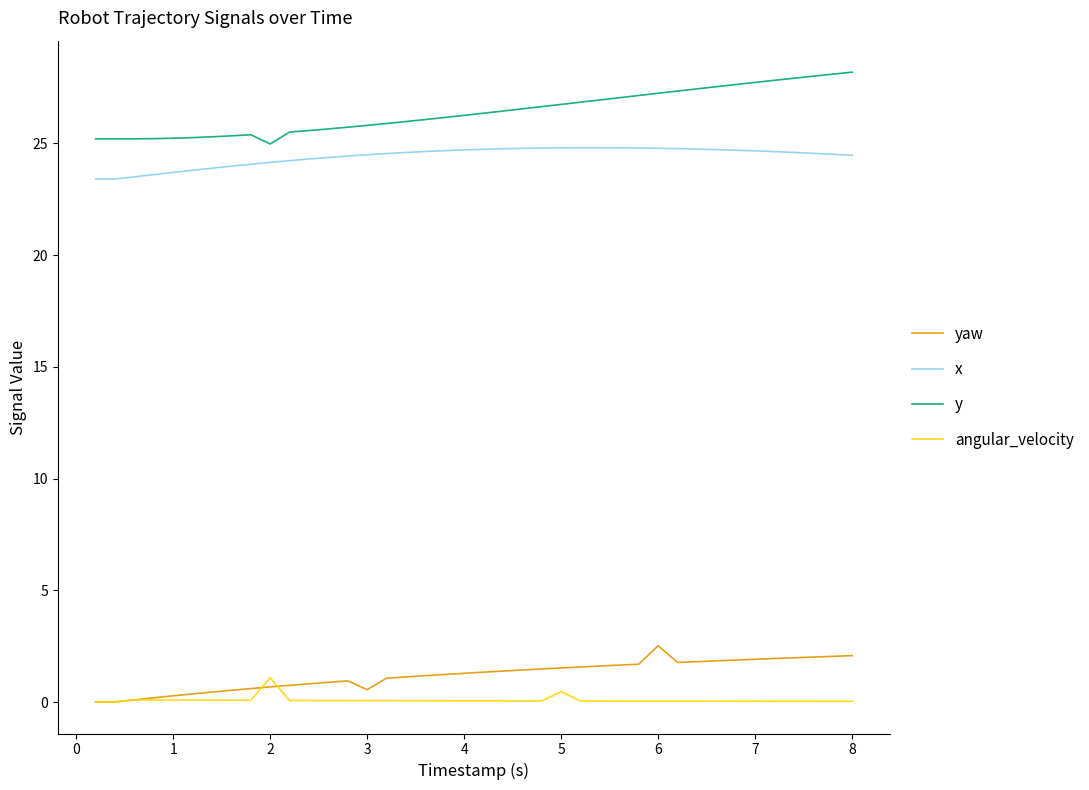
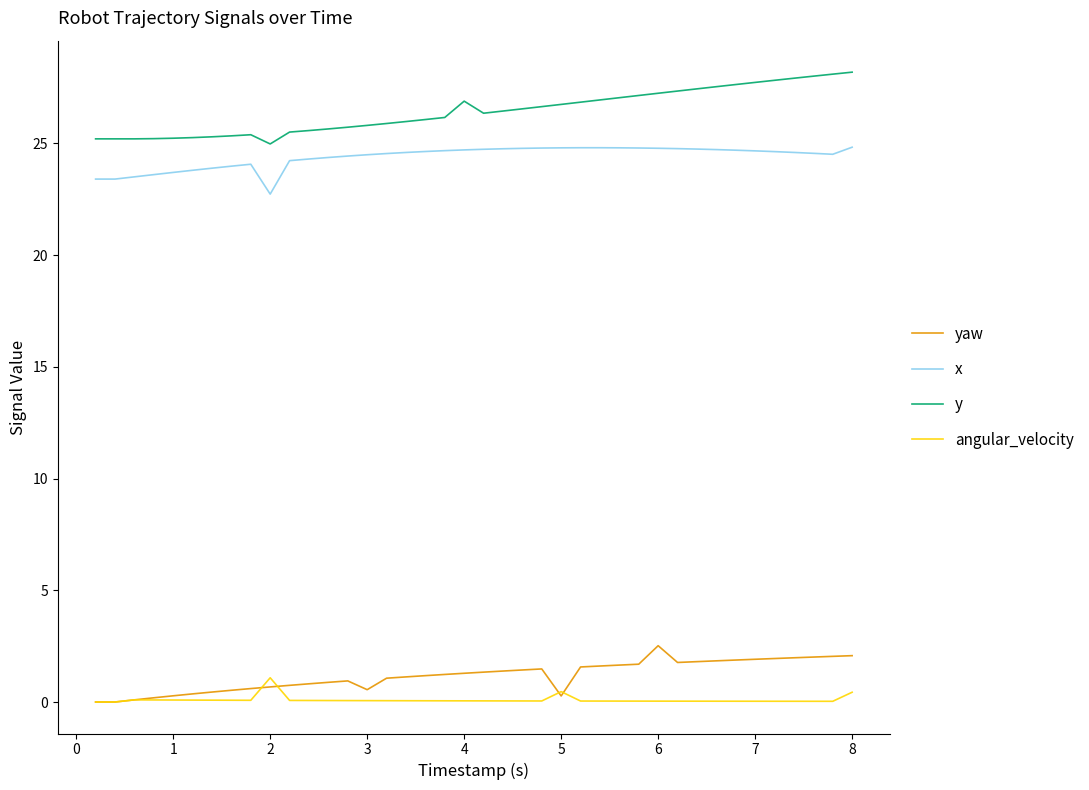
x, 2: 24.1 -> 22.7
y, 4: 26.3 -> 26.9
yaw, 5: 1.5 -> 0.3
x, 8: 24.5 -> 24.8
angular_velocity, 8: 0.0 -> 0.4
